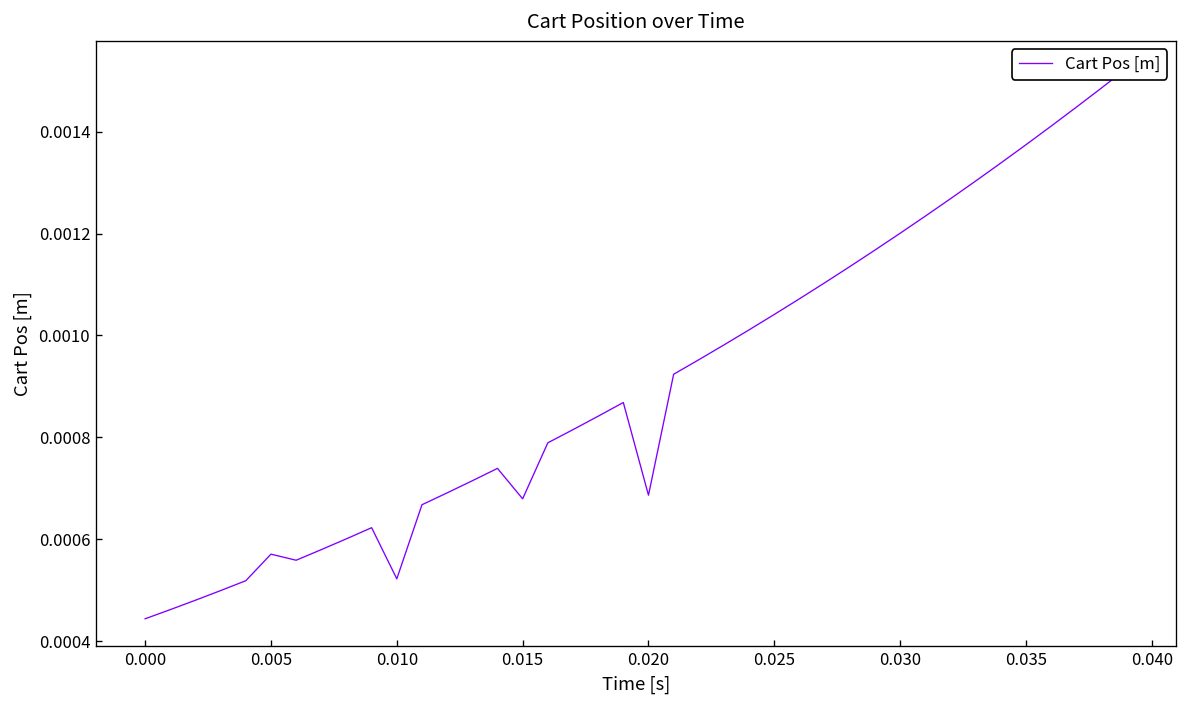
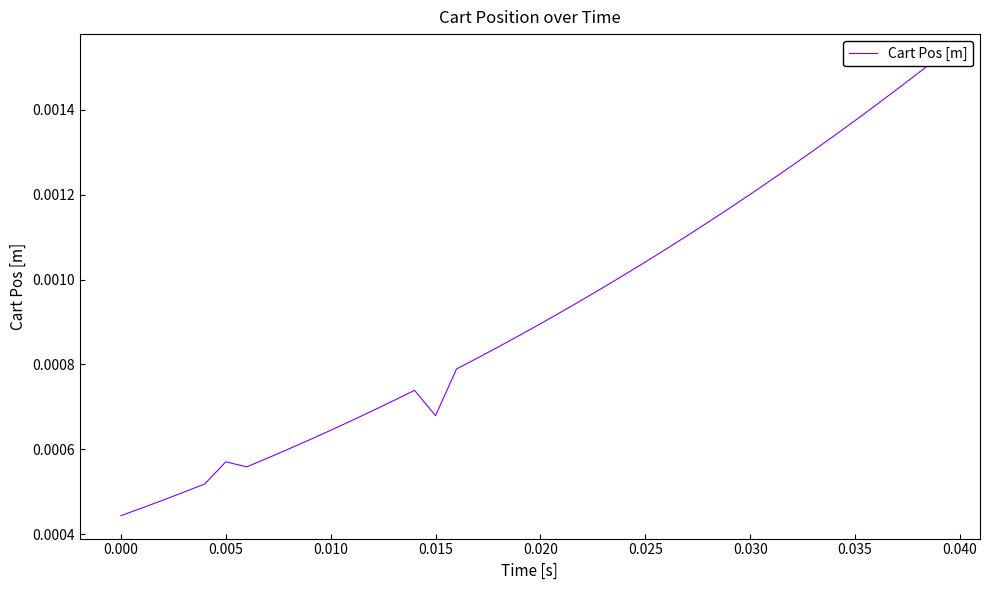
0.010: 0.00052 -> 0.00064
0.020: 0.00069 -> 0.00090
